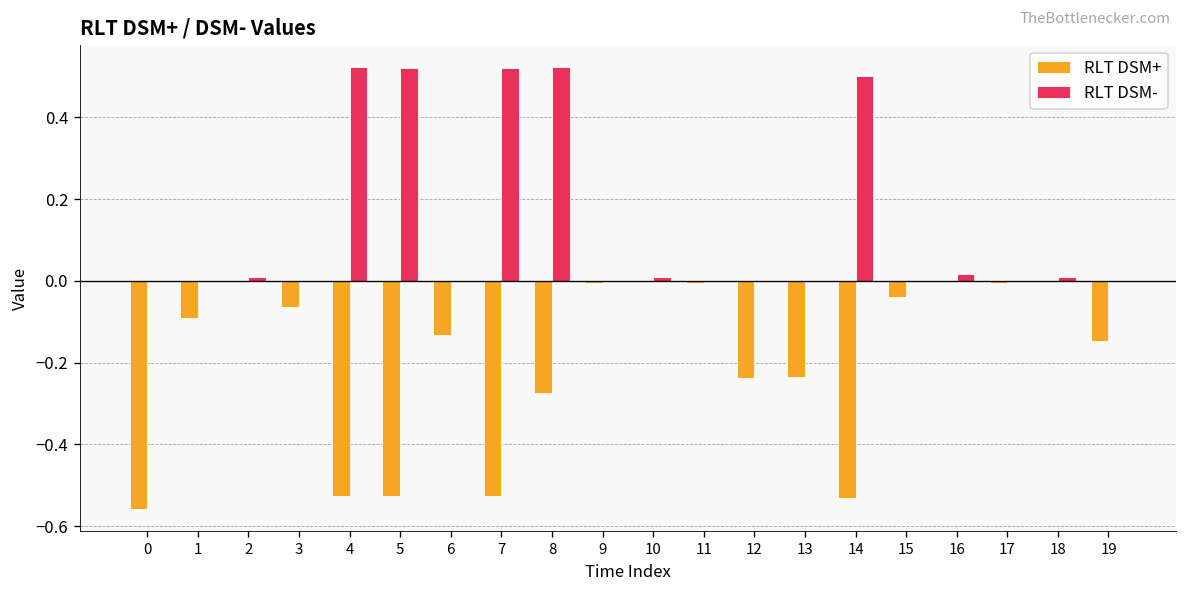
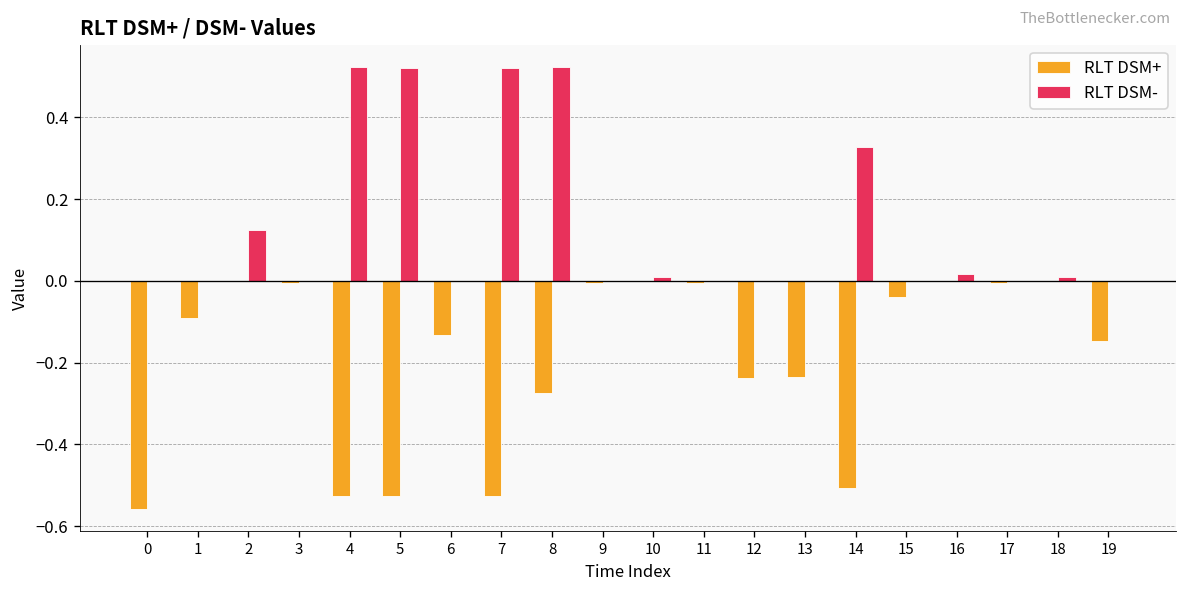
RLT DSM-, 2: 0.01 -> 0.13
RLT DSM+, 3: -0.06 -> 0.00
RLT DSM+, 14: -0.53 -> -0.51
RLT DSM-, 14: 0.50 -> 0.33
